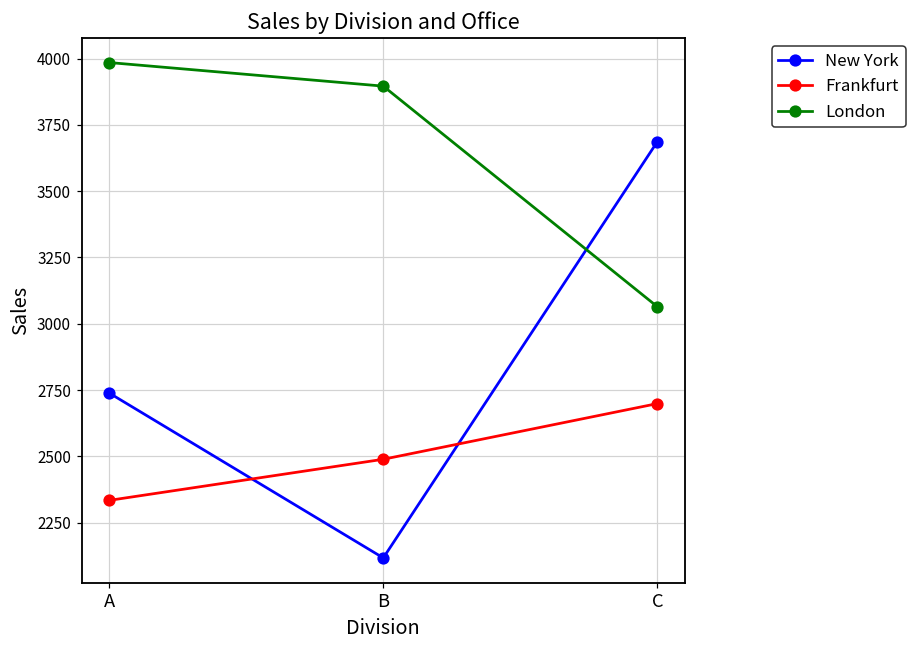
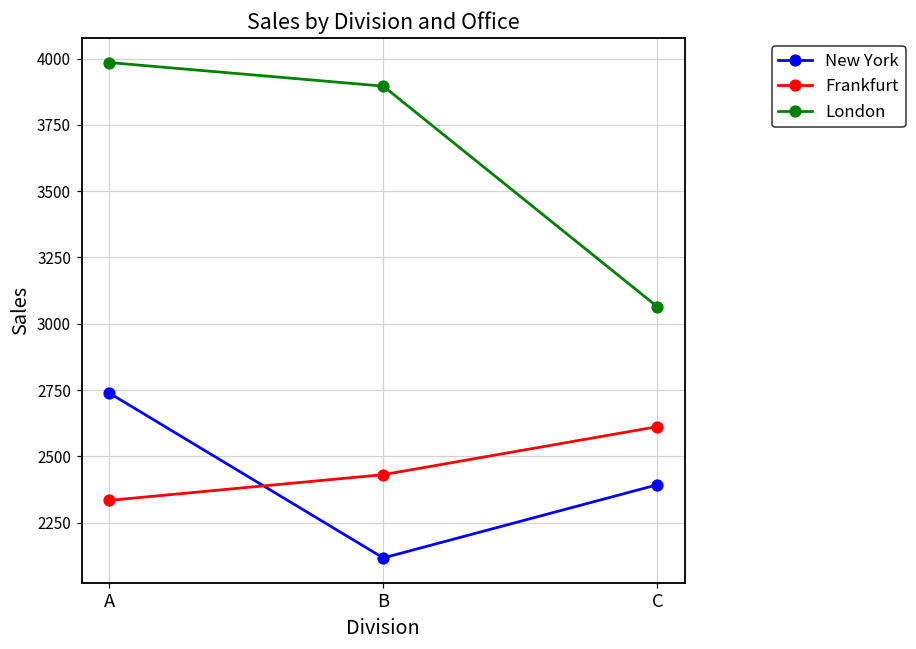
Frankfurt, B: 2490 -> 2430
New York, C: 3690 -> 2390
Frankfurt, C: 2700 -> 2610
